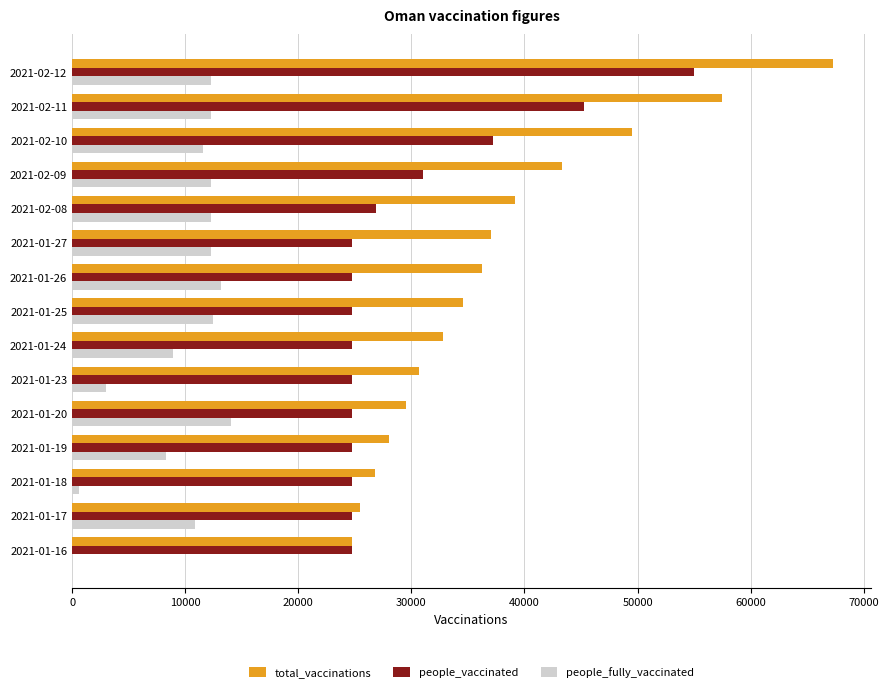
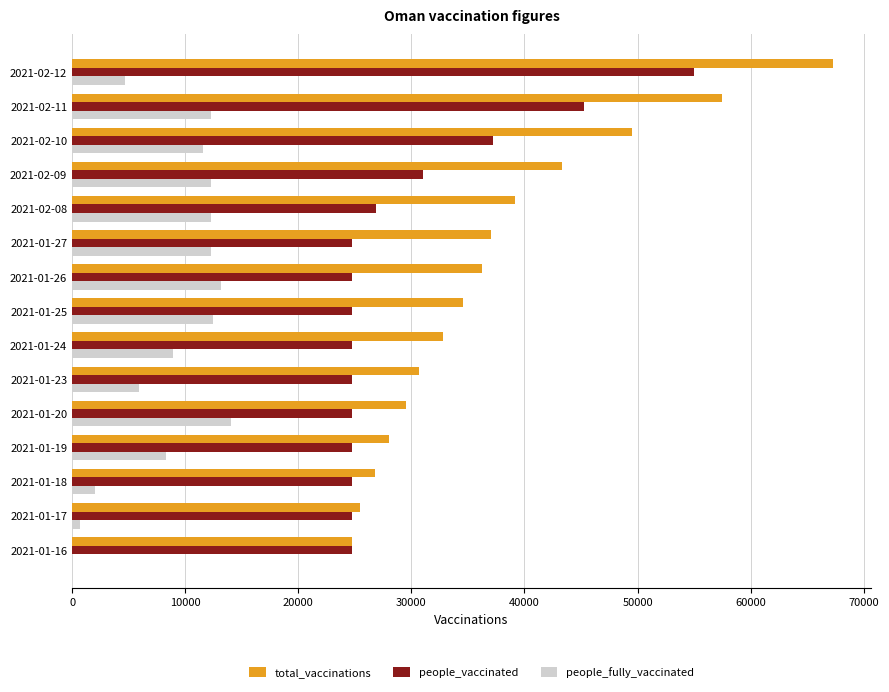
people_fully_vaccinated, 2021-02-12: 12300 -> 4700
people_fully_vaccinated, 2021-01-23: 3000 -> 5900
people_fully_vaccinated, 2021-01-18: 600 -> 2000
people_fully_vaccinated, 2021-01-17: 10900 -> 700
